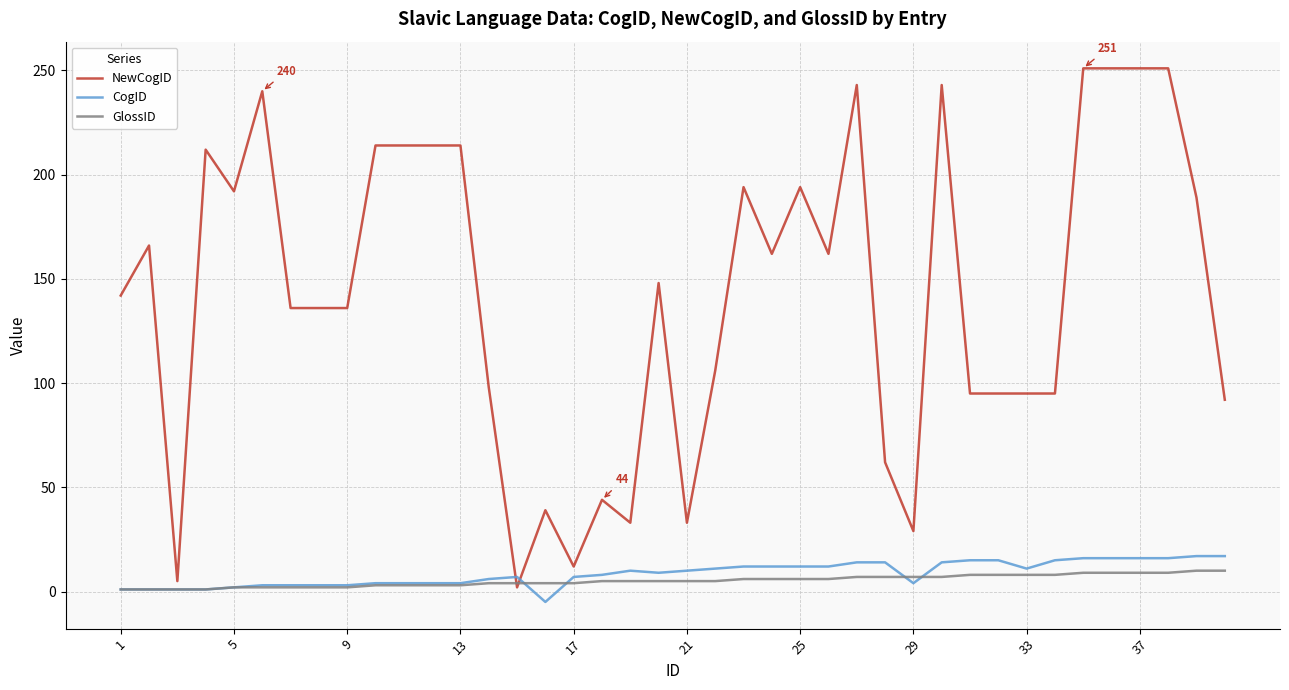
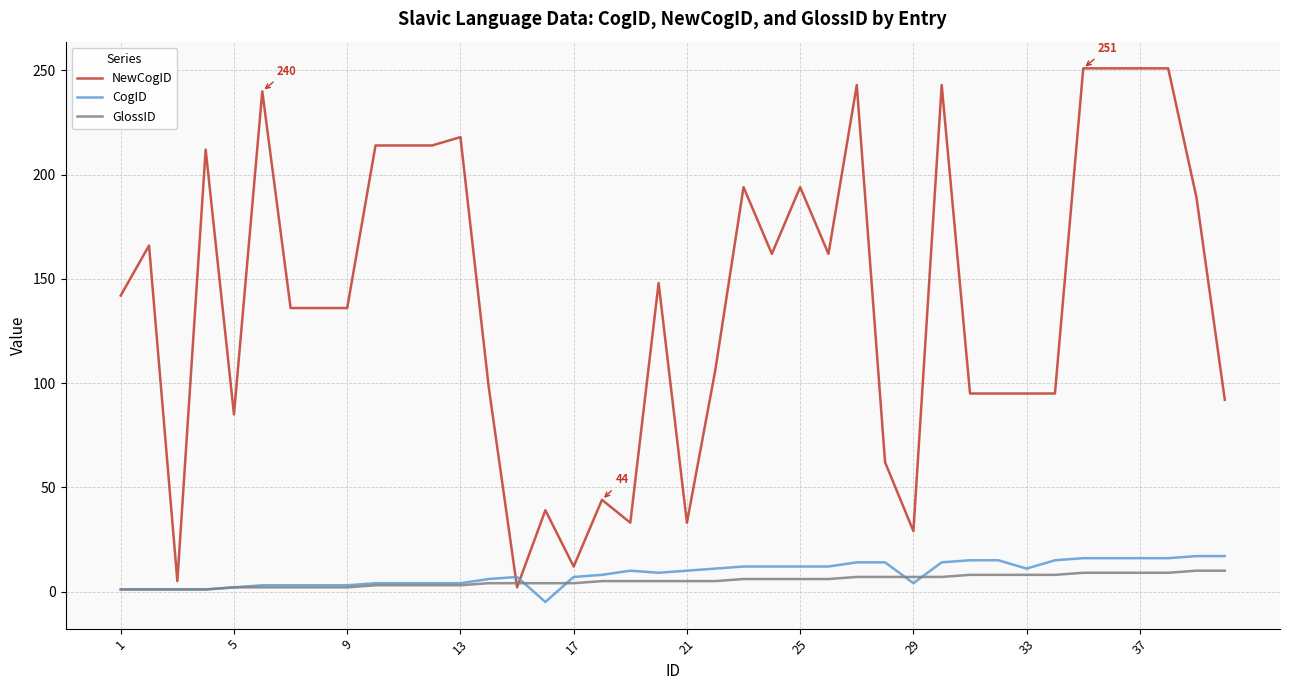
NewCogID, 5: 192 -> 85
NewCogID, 13: 214 -> 218
